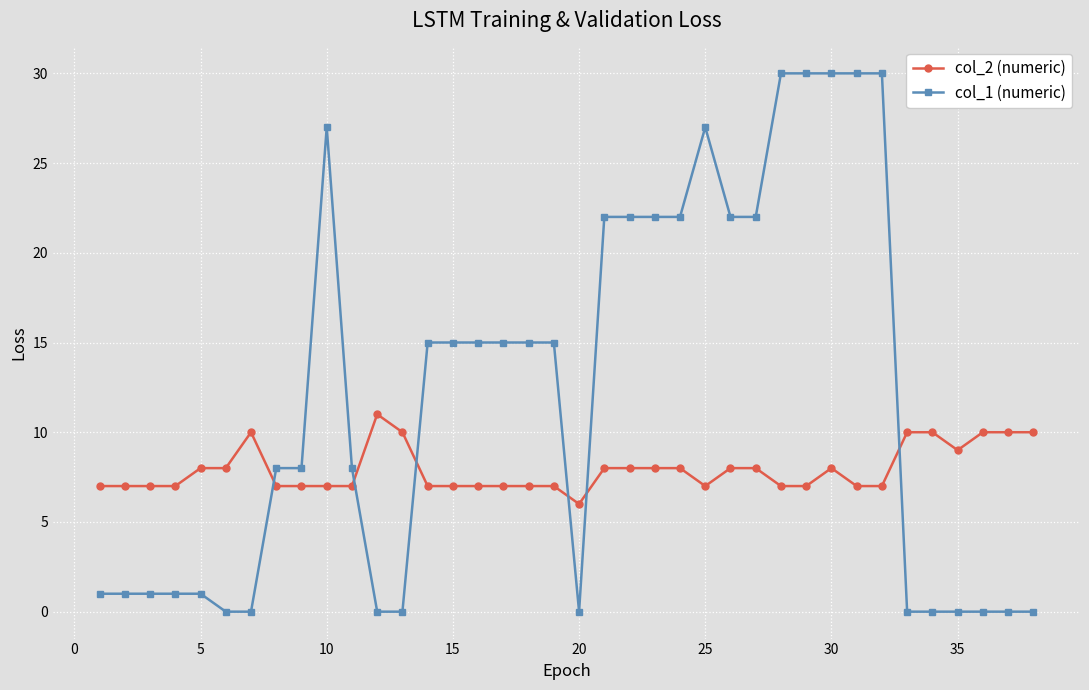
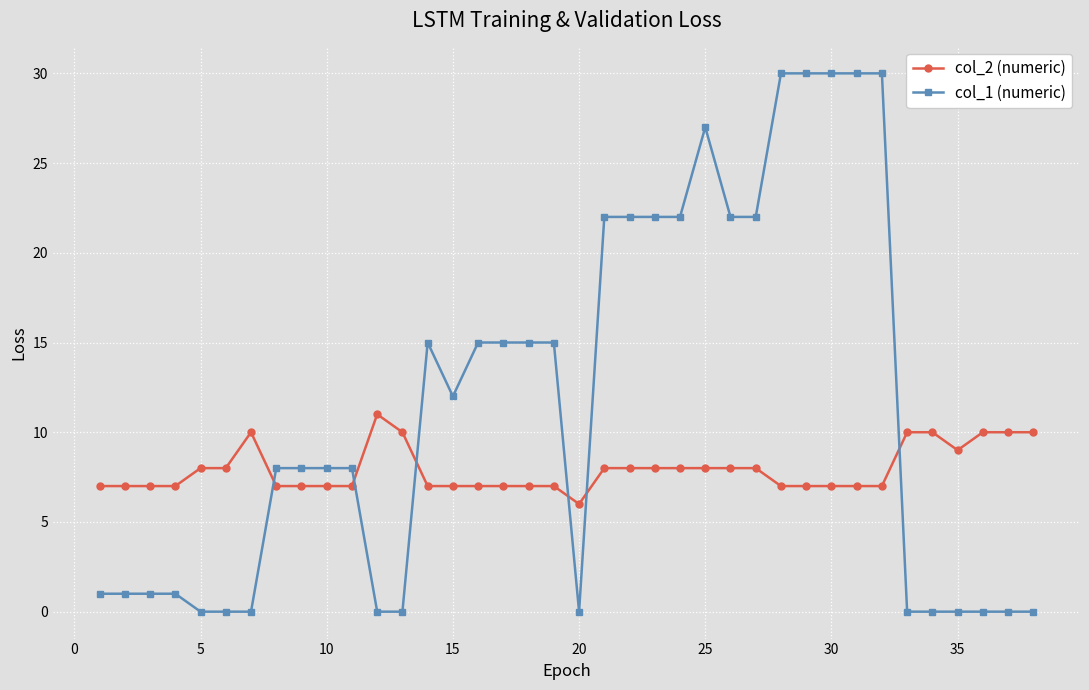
col_1 (numeric), 5: 1 -> 0
col_1 (numeric), 10: 27 -> 8
col_1 (numeric), 15: 15 -> 12
col_2 (numeric), 25: 7 -> 8
col_2 (numeric), 30: 8 -> 7
